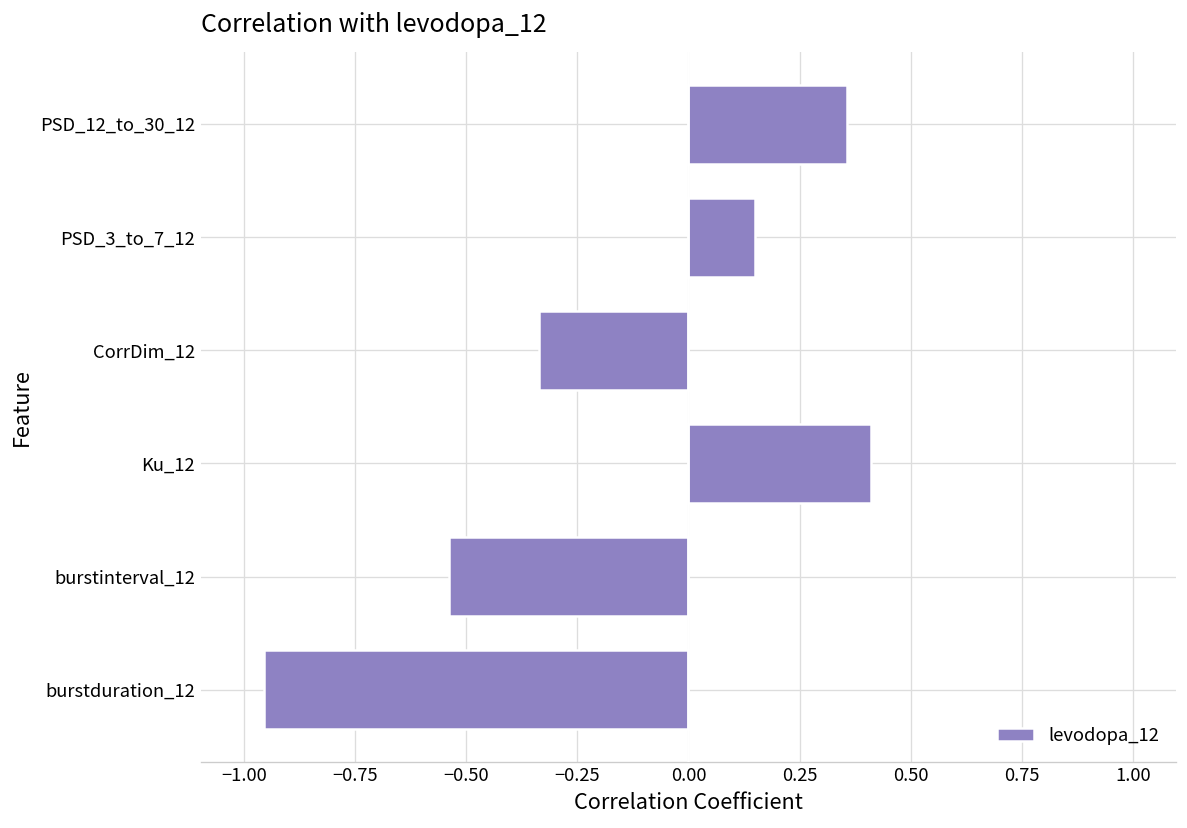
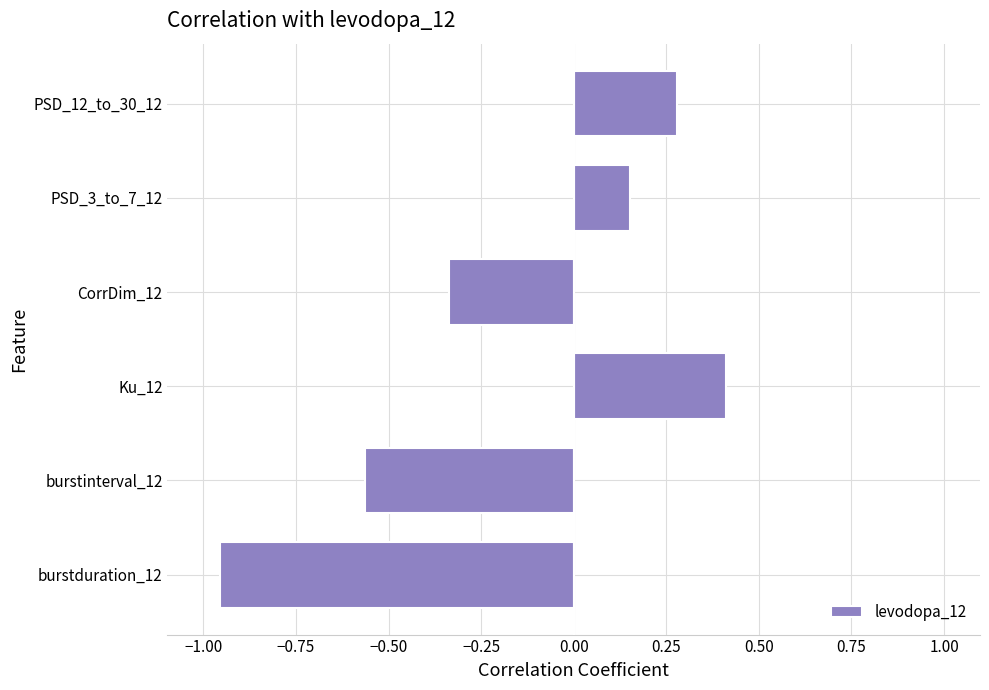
PSD_12_to_30_12: 0.36 -> 0.28
burstinterval_12: -0.54 -> -0.56
